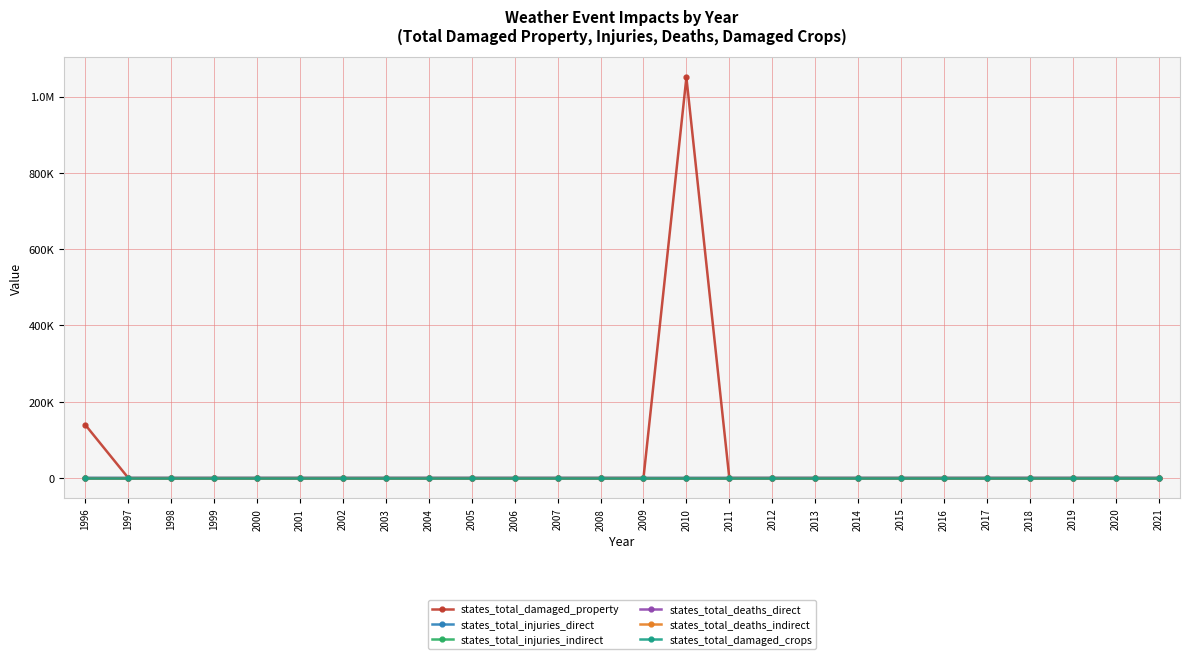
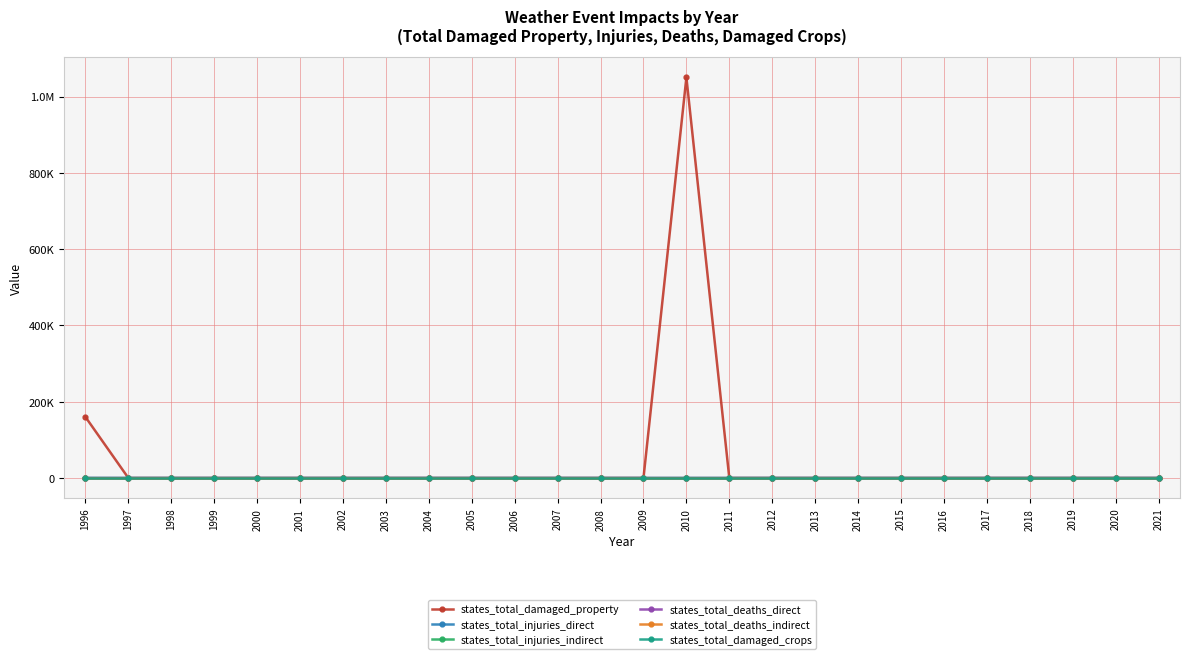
states_total_damaged_property, 1996: 140000 -> 160000
